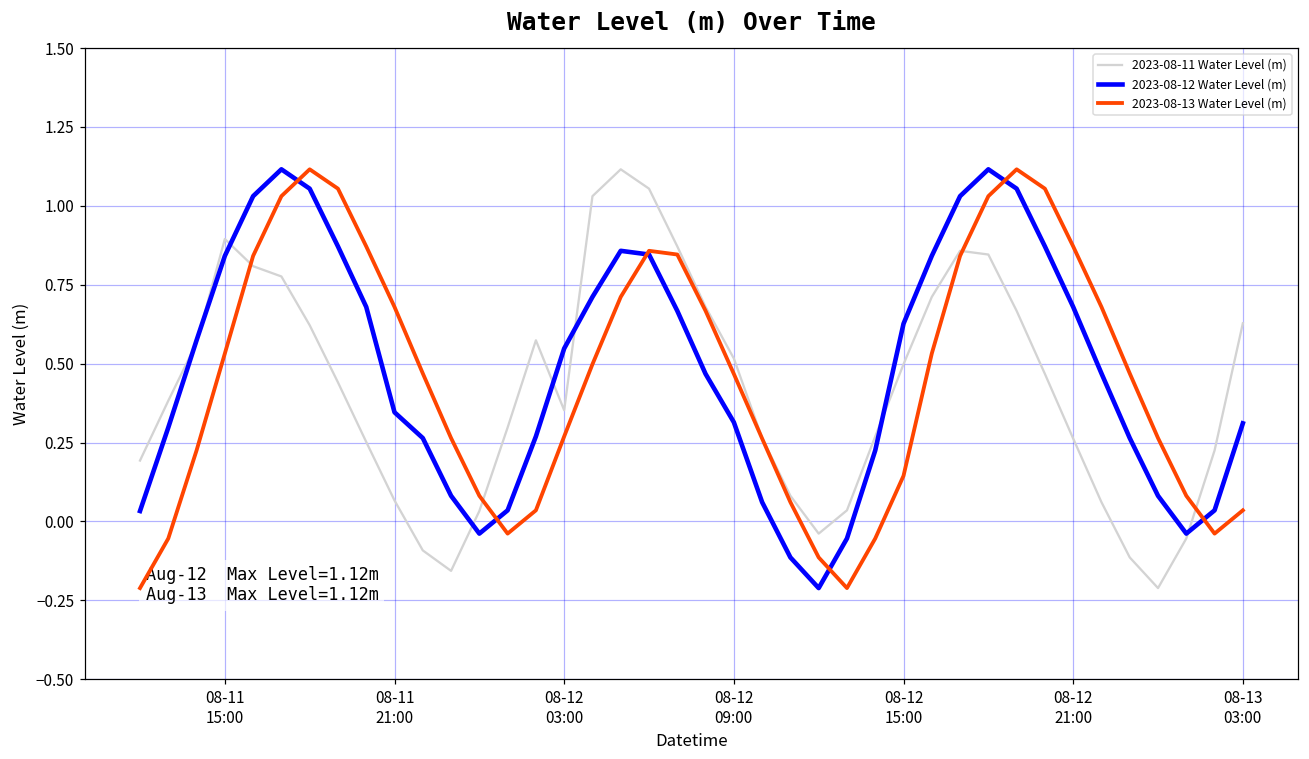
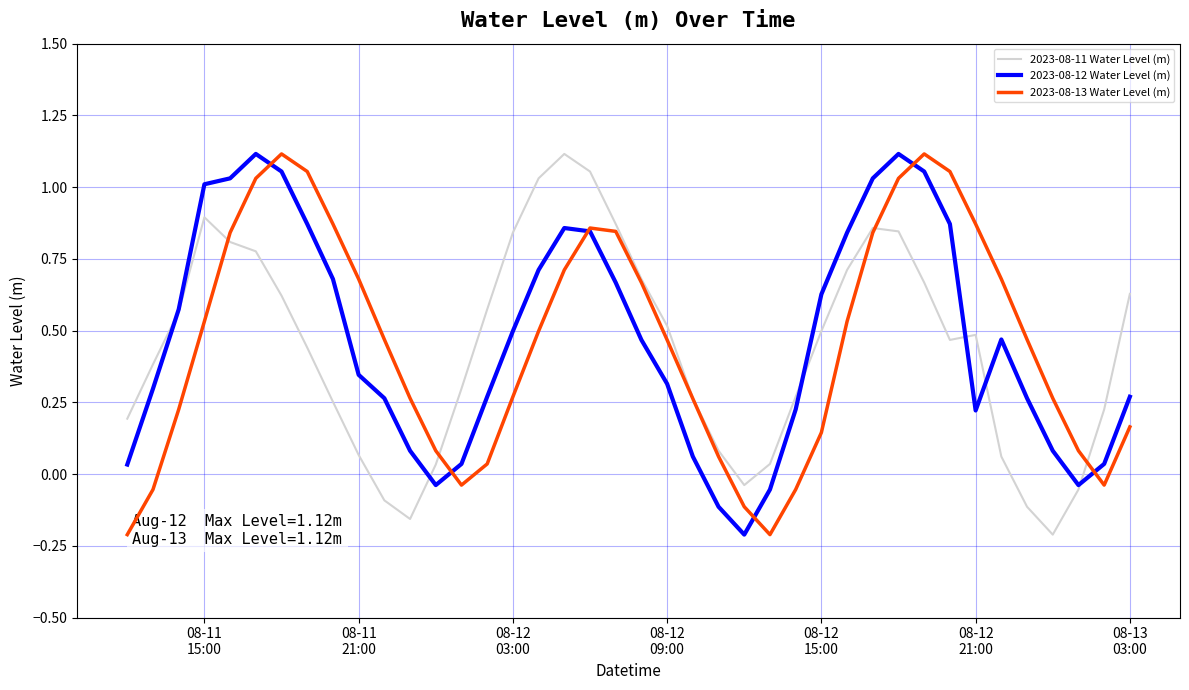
2023-08-12 Water Level (m), 08-11 15:00: 0.84 -> 1.01
2023-08-11 Water Level (m), 08-12 03:00: 0.35 -> 0.84
2023-08-12 Water Level (m), 08-12 03:00: 0.55 -> 0.50
2023-08-11 Water Level (m), 08-12 21:00: 0.26 -> 0.49
2023-08-12 Water Level (m), 08-12 21:00: 0.68 -> 0.22
2023-08-12 Water Level (m), 08-13 03:00: 0.31 -> 0.27
2023-08-13 Water Level (m), 08-13 03:00: 0.04 -> 0.16
